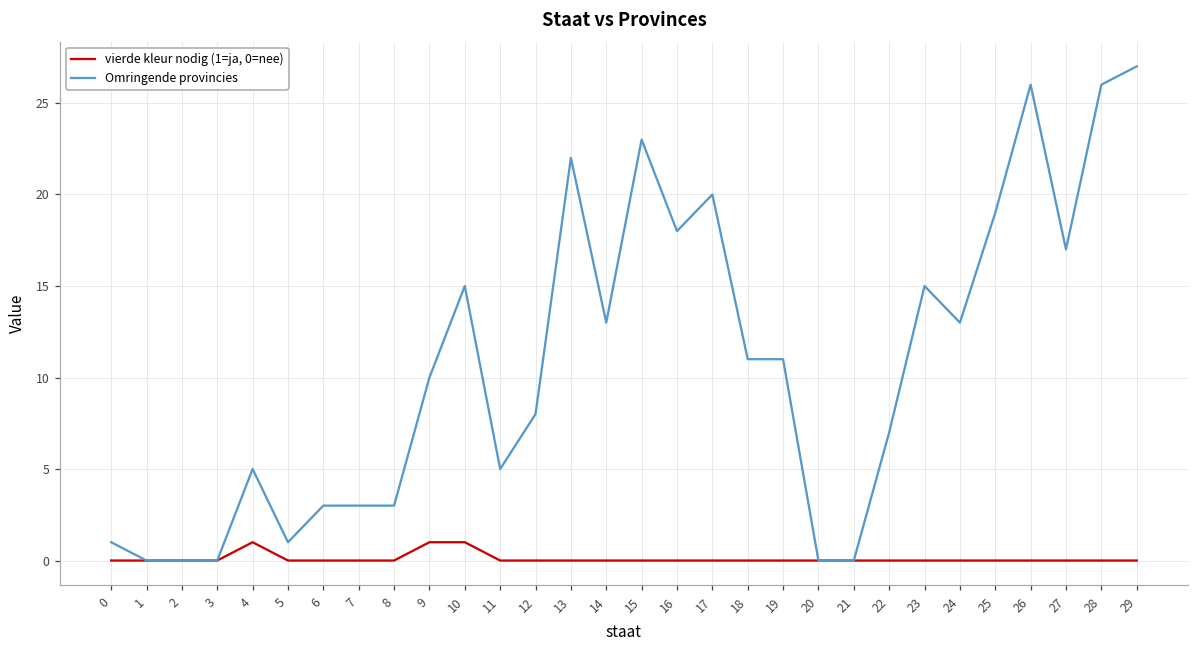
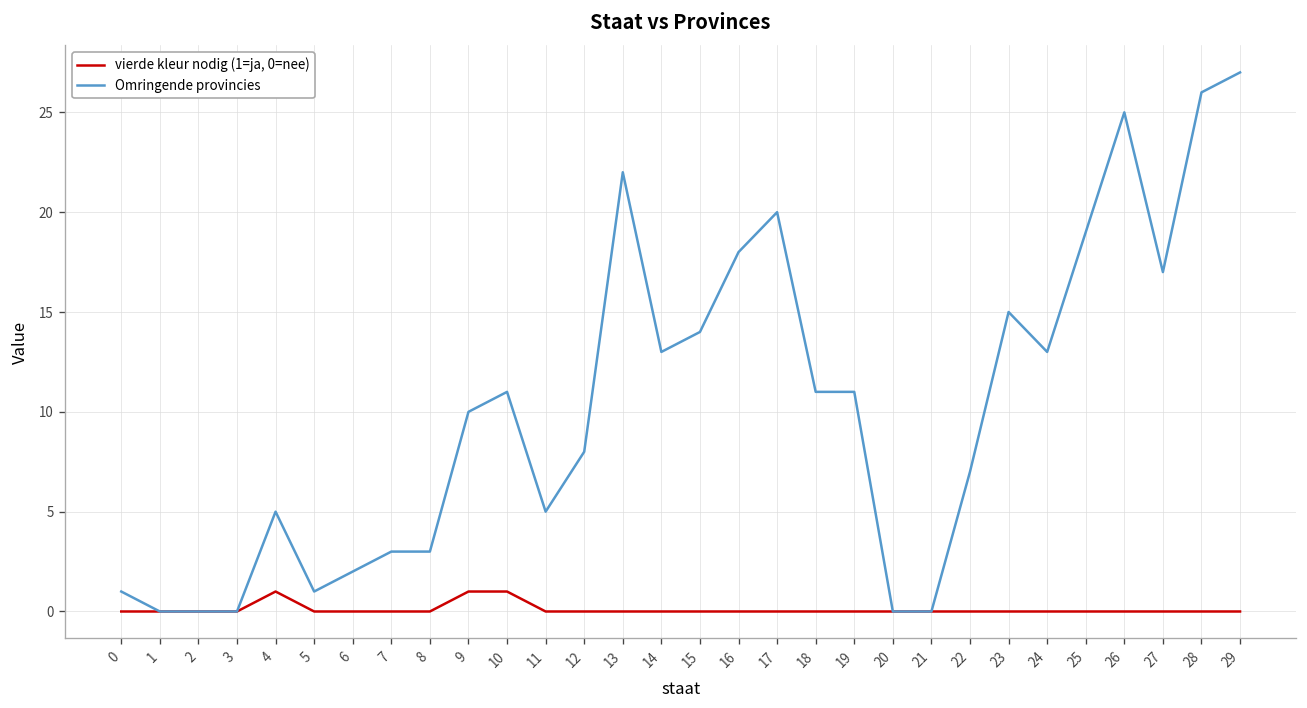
Omringende provincies, 6: 3 -> 2
Omringende provincies, 10: 15 -> 11
Omringende provincies, 15: 23 -> 14
Omringende provincies, 26: 26 -> 25
